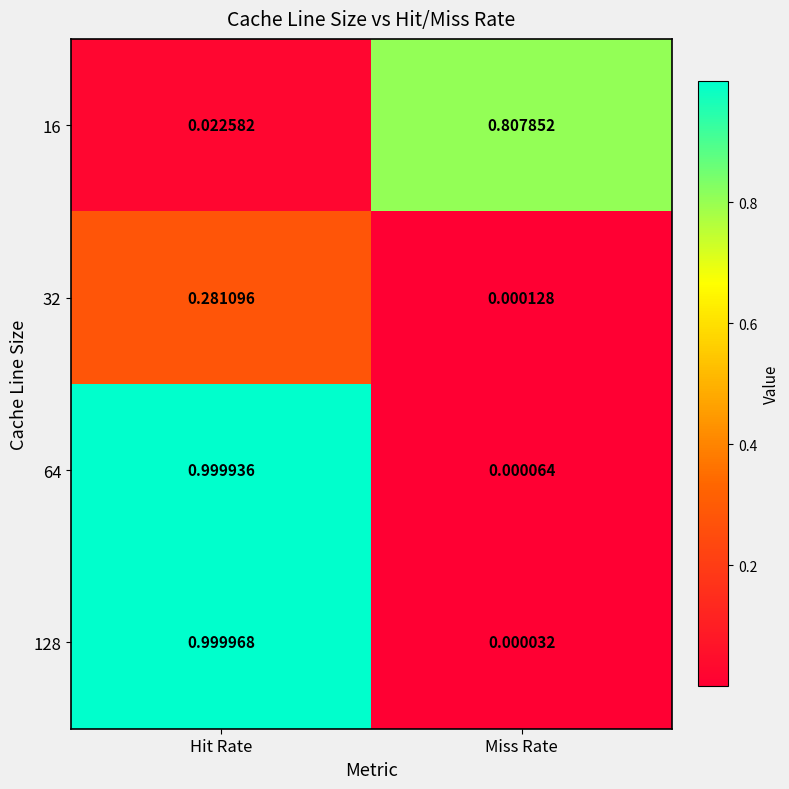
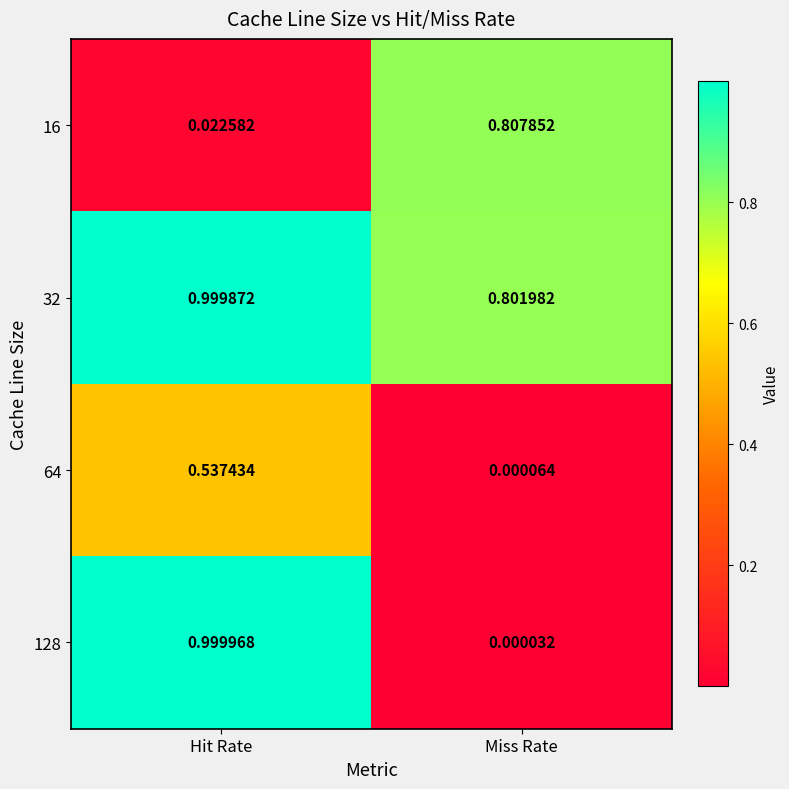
32, Hit Rate: 0.281096 -> 0.999872
32, Miss Rate: 0.000128 -> 0.801982
64, Hit Rate: 0.999936 -> 0.537434
